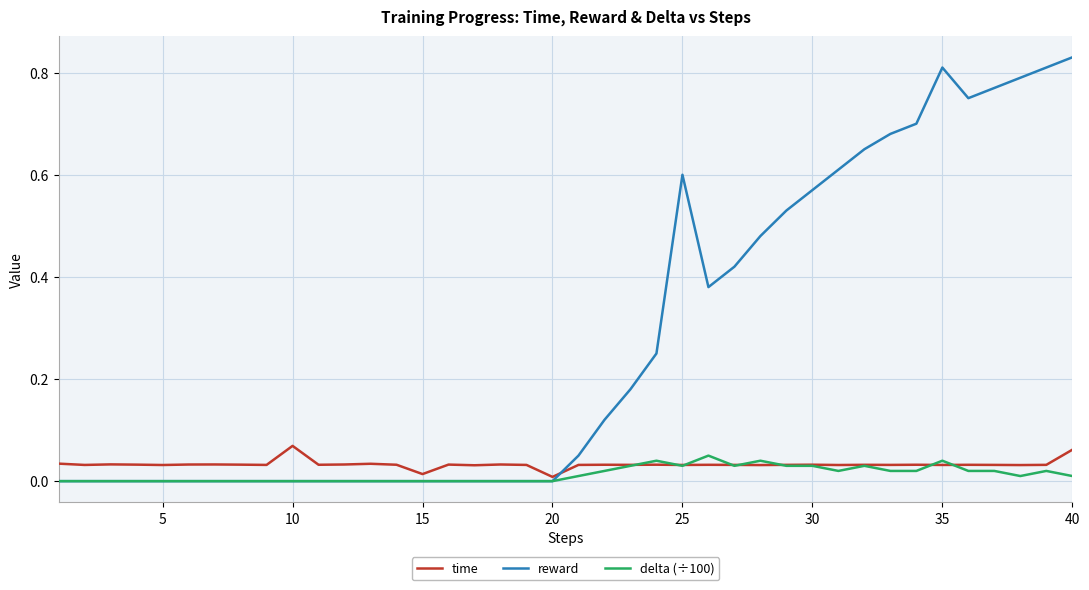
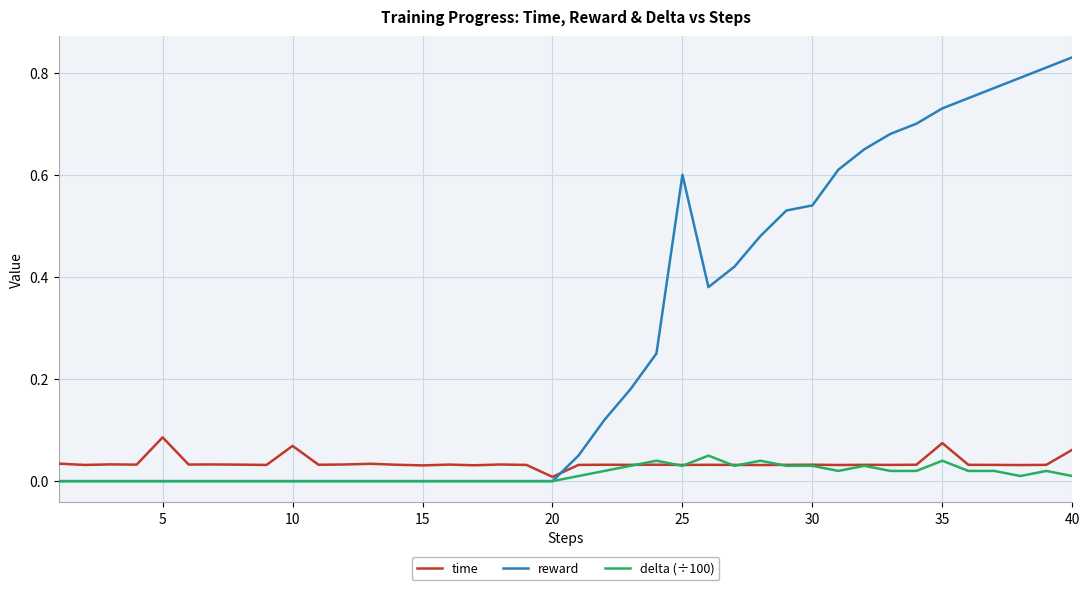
time, 5: 0.03 -> 0.09
time, 15: 0.01 -> 0.03
reward, 30: 0.57 -> 0.54
time, 35: 0.03 -> 0.07
reward, 35: 0.81 -> 0.73
